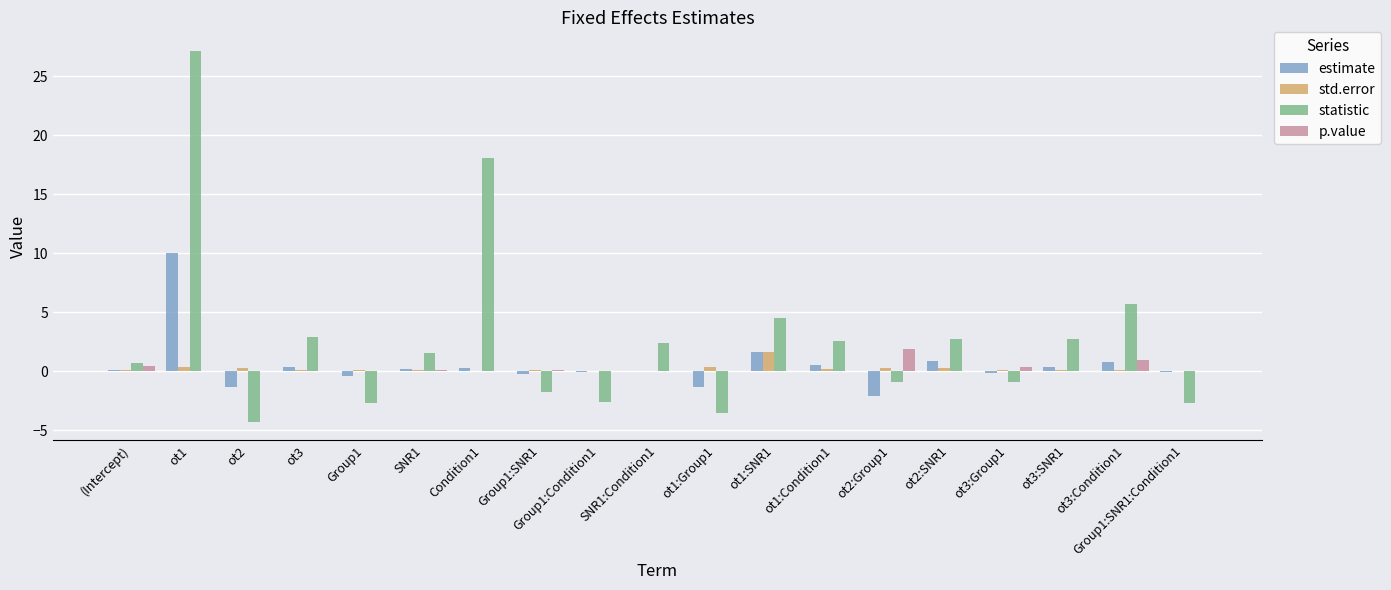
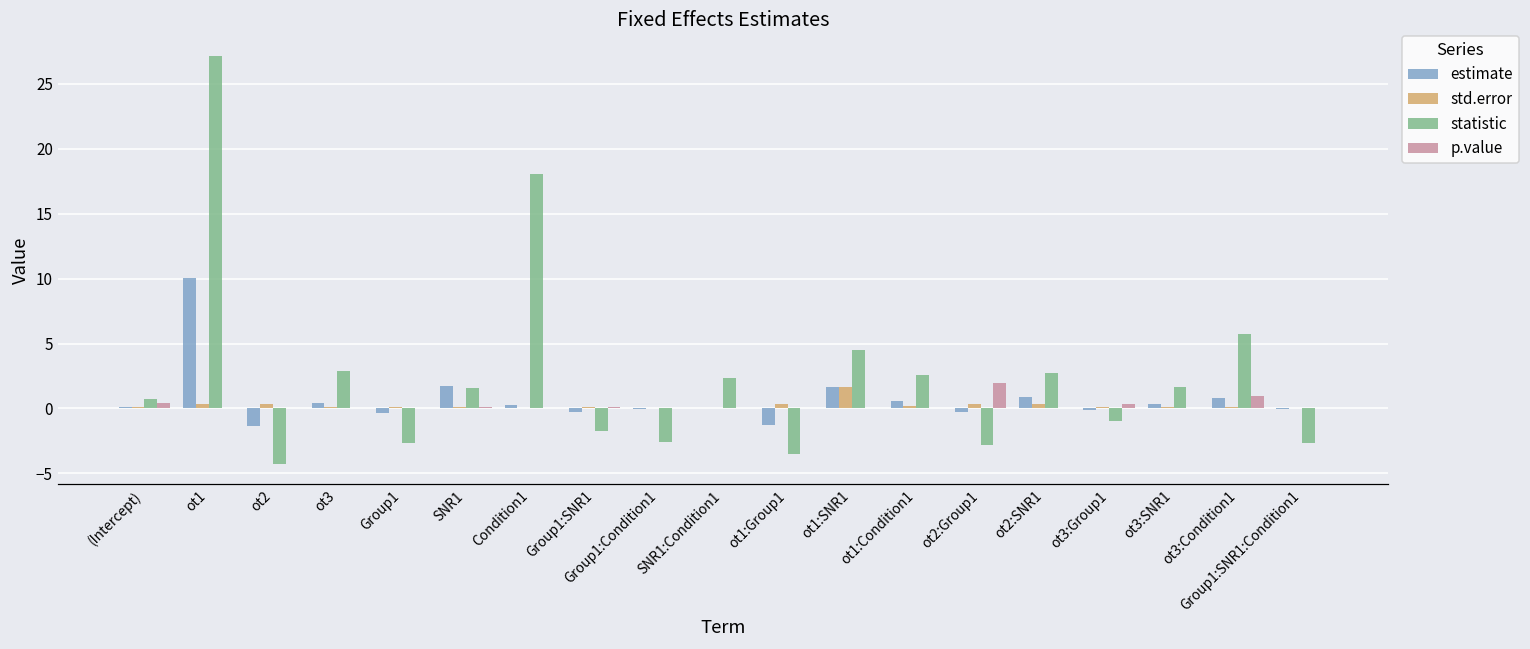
estimate, SNR1: 0.2 -> 1.7
estimate, ot2:Group1: -2.1 -> -0.3
statistic, ot2:Group1: -0.9 -> -2.8
statistic, ot3:SNR1: 2.8 -> 1.7
